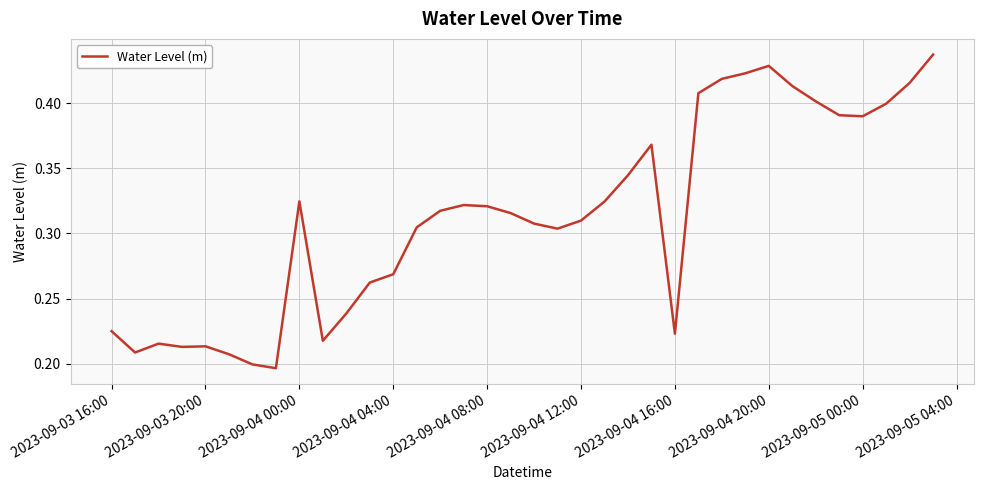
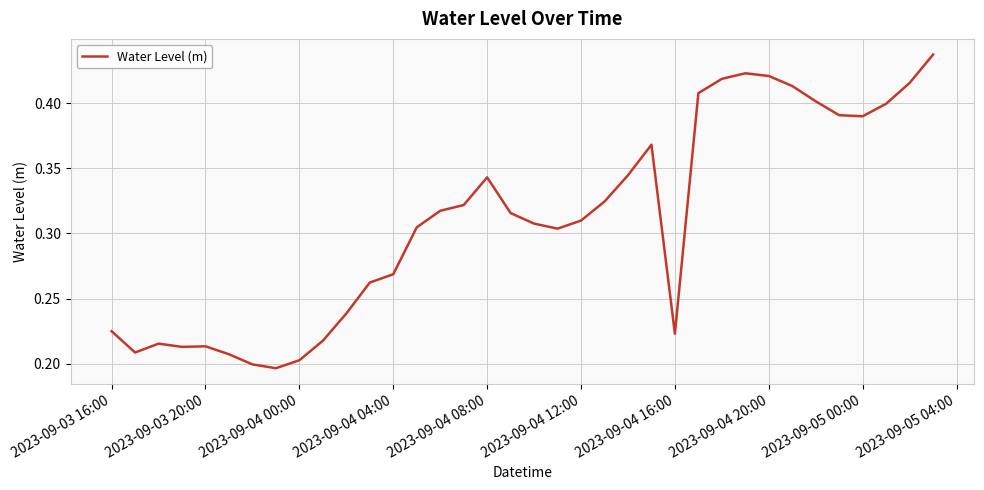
2023-09-04 00:00: 0.325 -> 0.203
2023-09-04 08:00: 0.321 -> 0.343
2023-09-04 20:00: 0.429 -> 0.421
